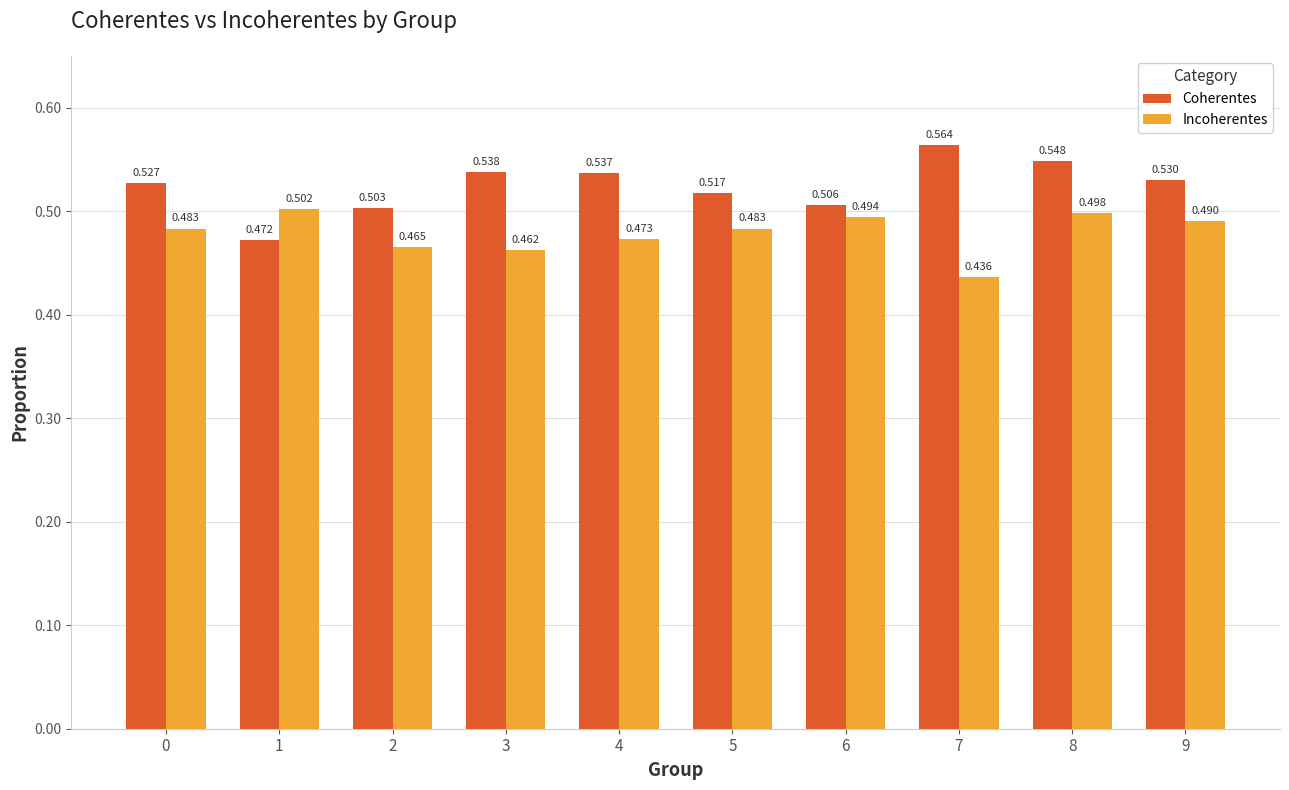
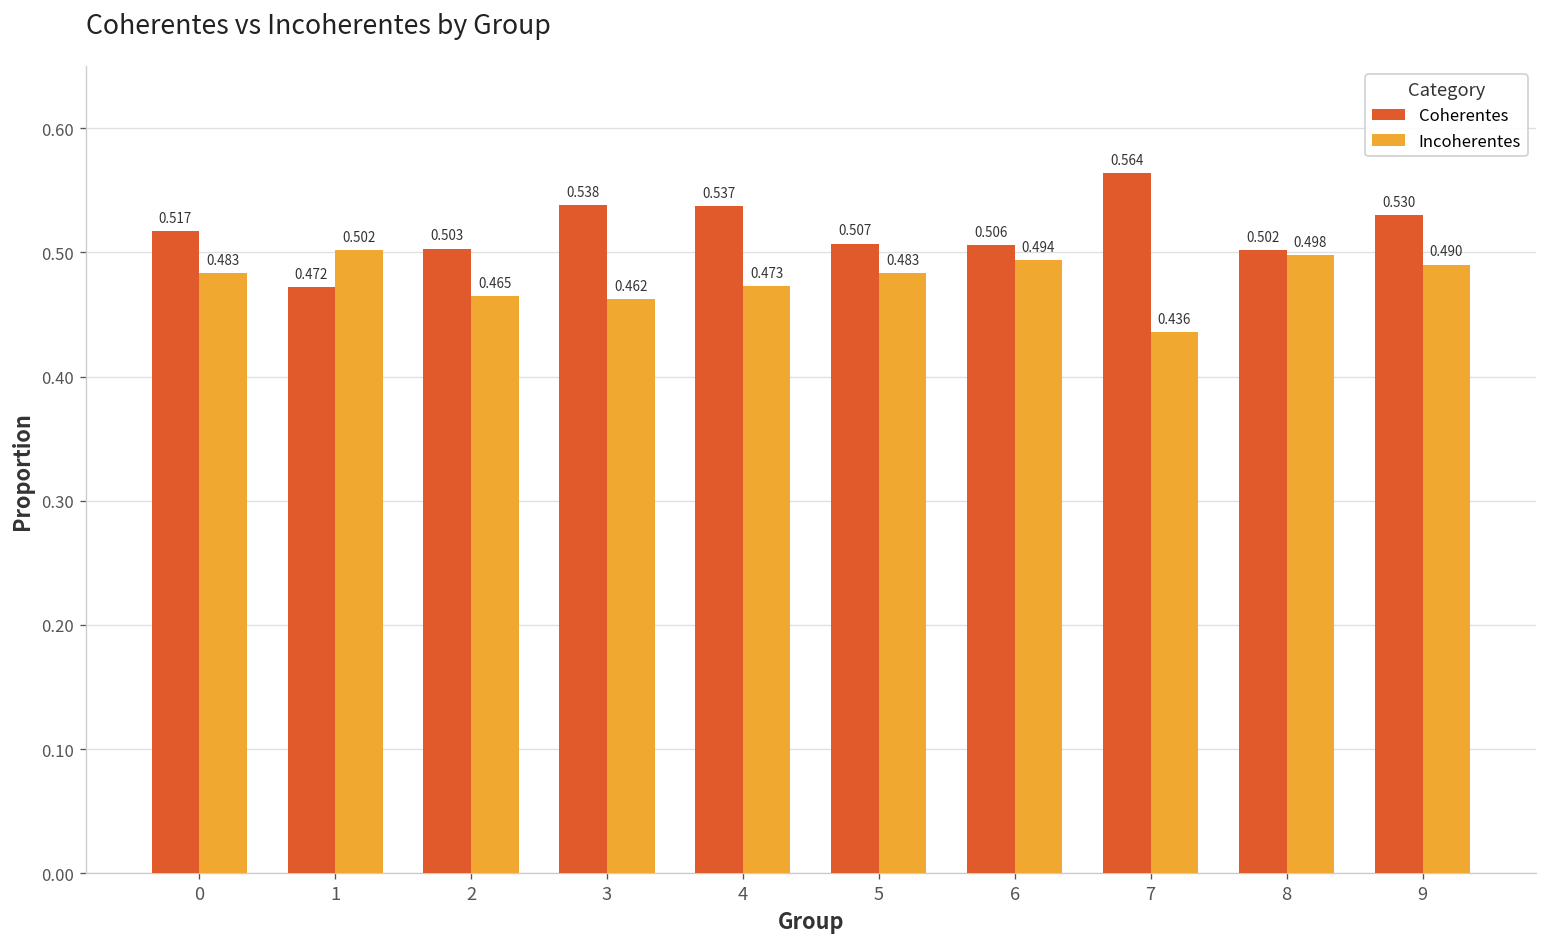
Coherentes, 0: 0.527 -> 0.517
Coherentes, 5: 0.517 -> 0.507
Coherentes, 8: 0.548 -> 0.502
